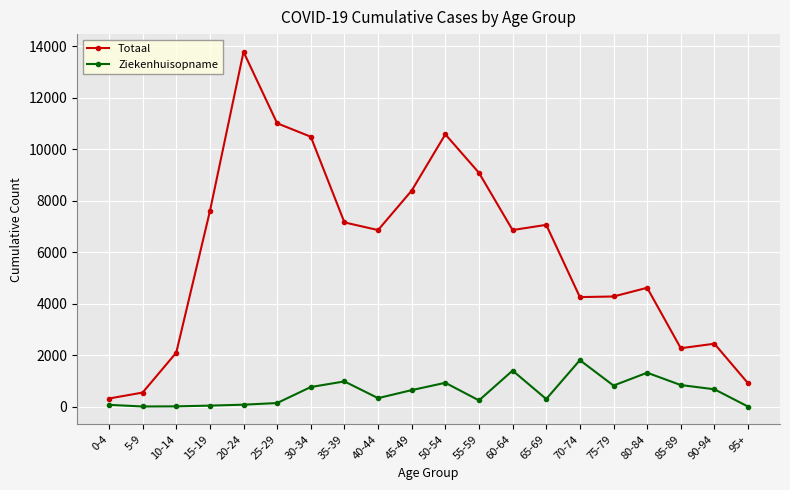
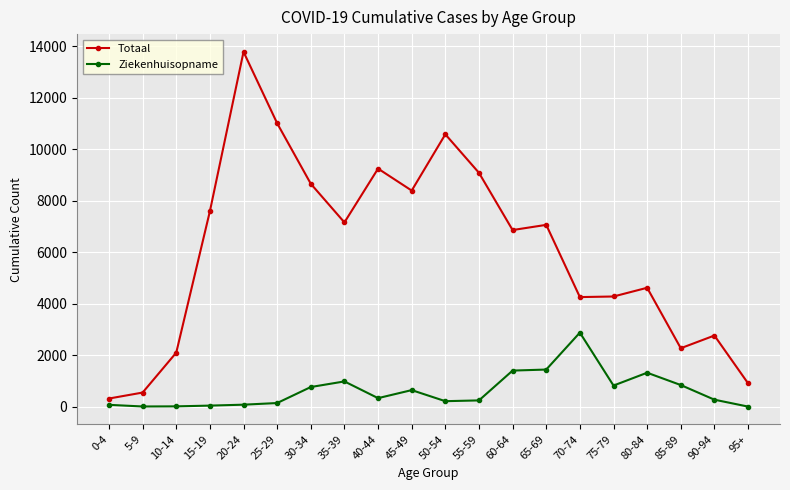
Totaal, 30-34: 10500 -> 8700
Totaal, 40-44: 6900 -> 9200
Ziekenhuisopname, 50-54: 900 -> 200
Ziekenhuisopname, 65-69: 300 -> 1400
Ziekenhuisopname, 70-74: 1800 -> 2900
Totaal, 90-94: 2400 -> 2800
Ziekenhuisopname, 90-94: 700 -> 300
